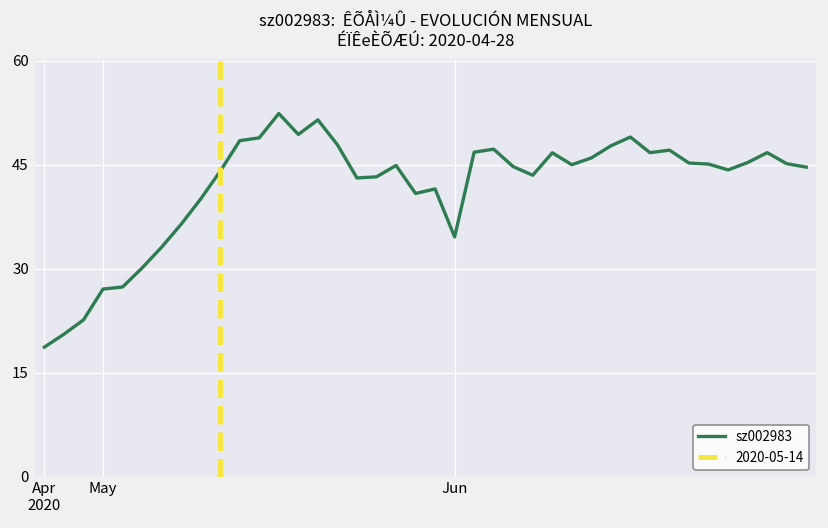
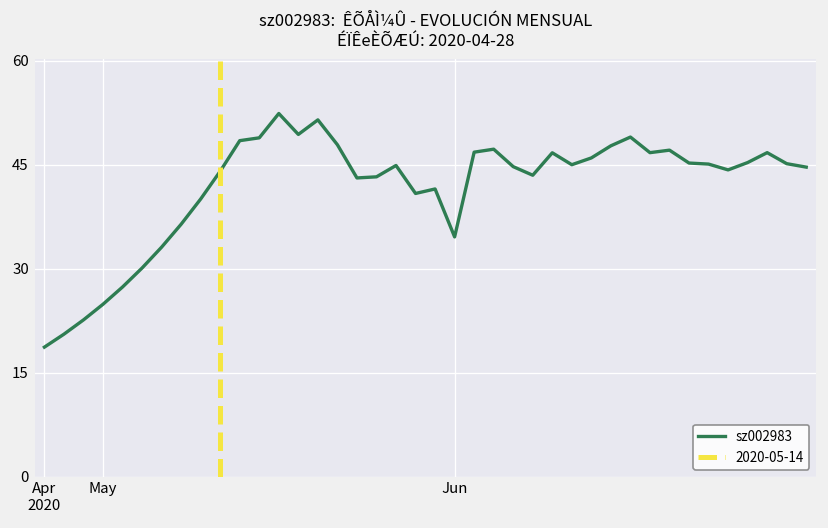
May: 27 -> 25
